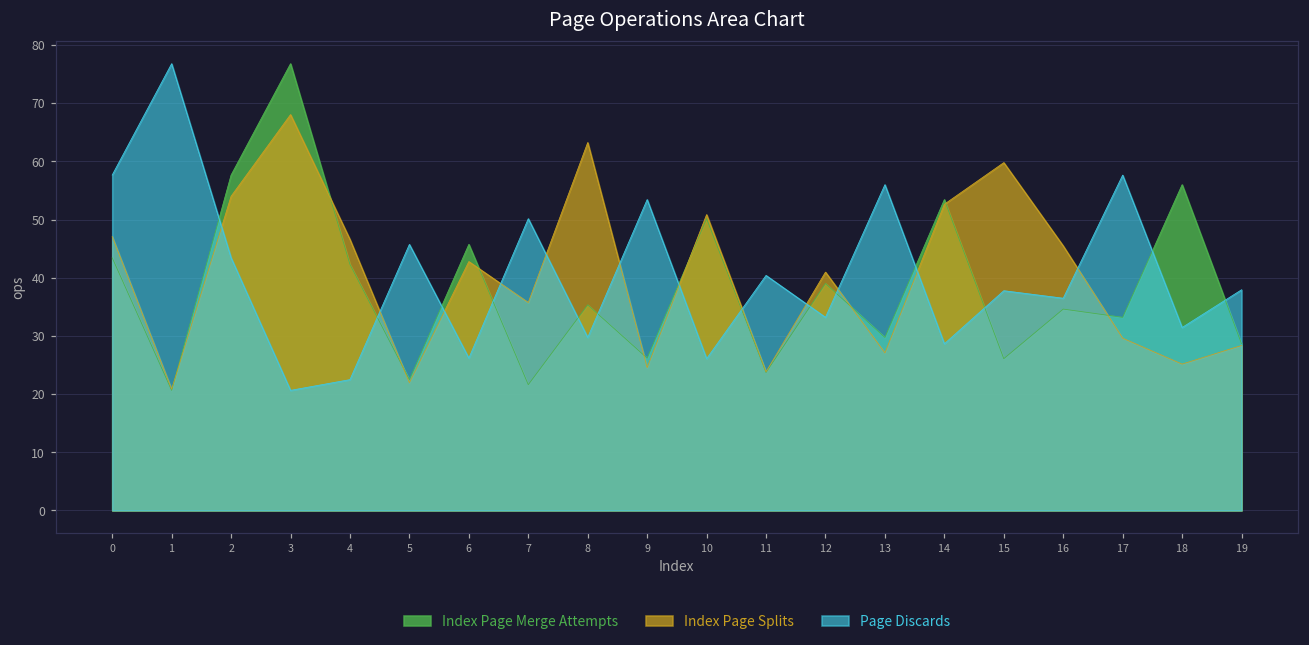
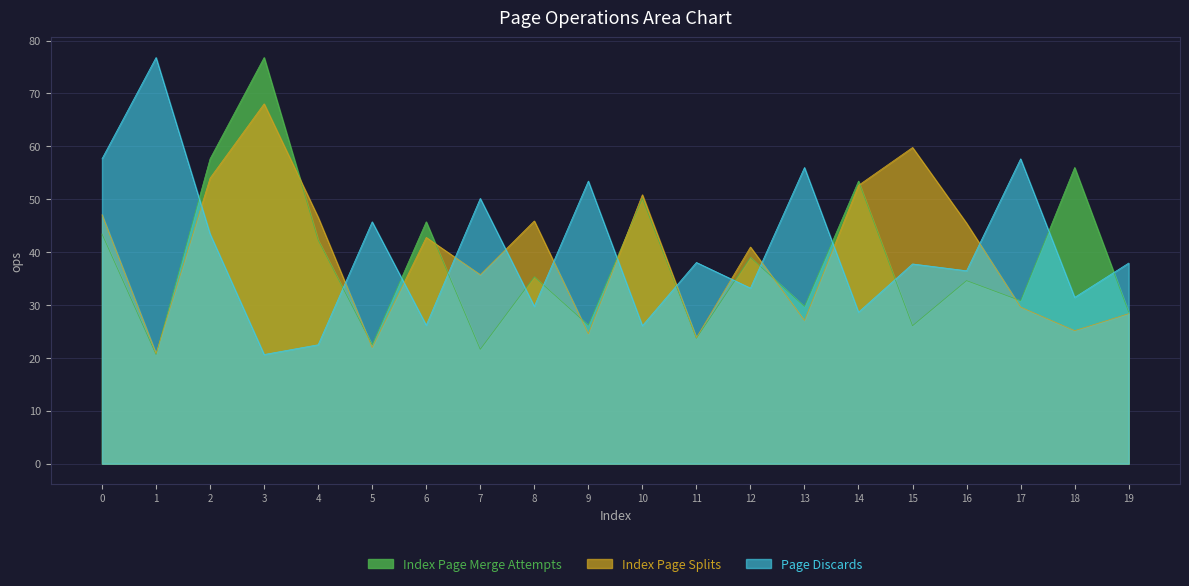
Index Page Splits, 8: 63 -> 46
Page Discards, 11: 40 -> 38
Index Page Merge Attempts, 17: 33 -> 31
